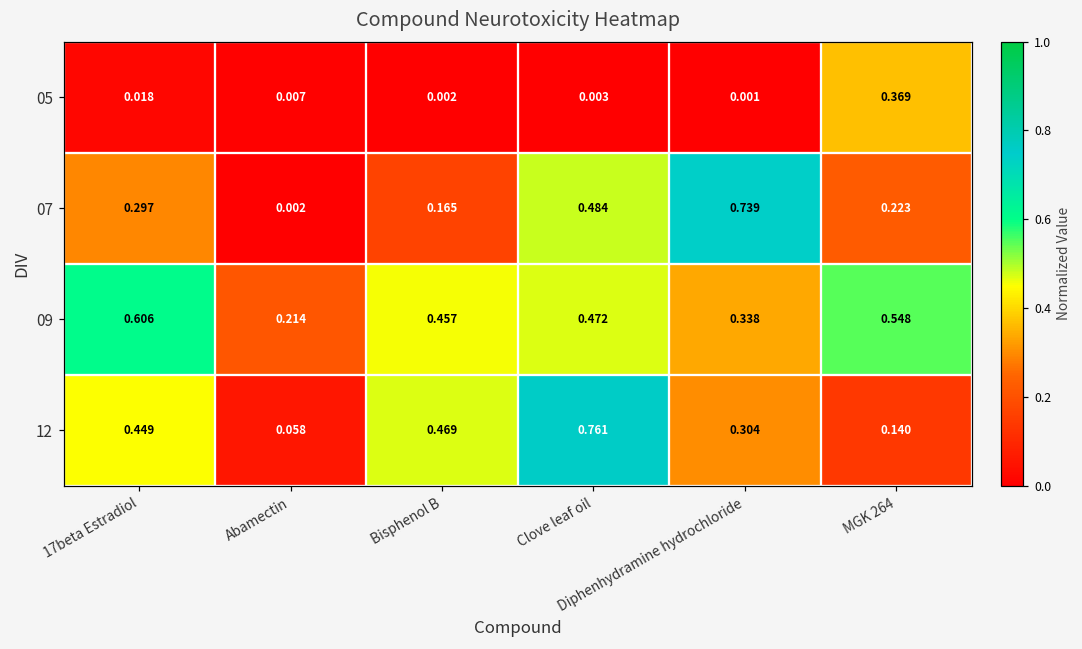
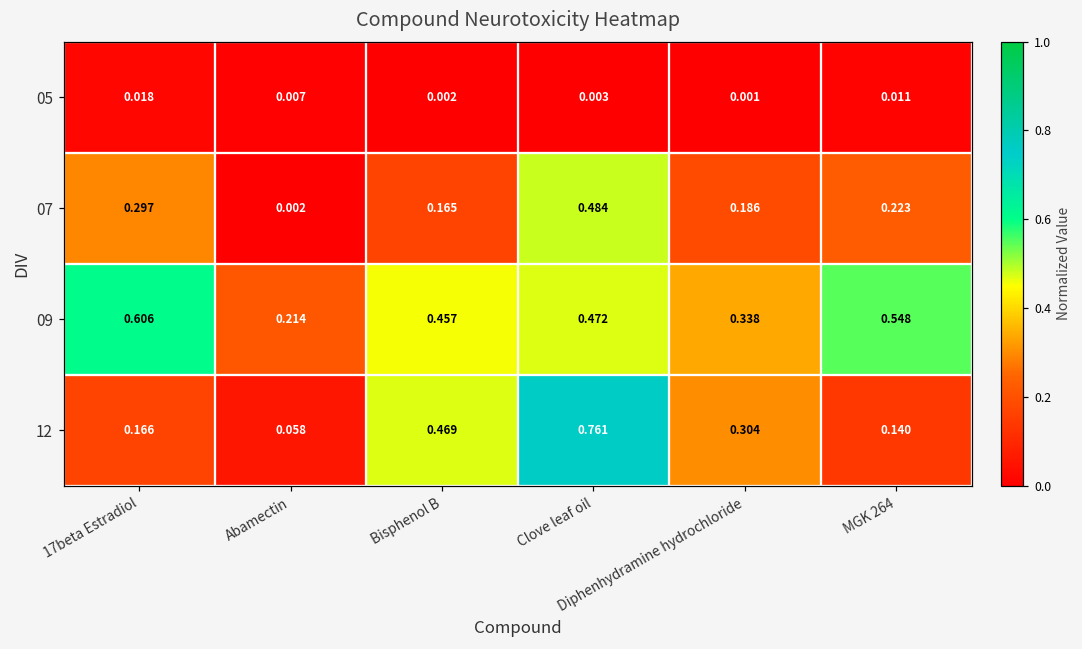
05, MGK 264: 0.369 -> 0.011
07, Diphenhydramine hydrochloride: 0.739 -> 0.186
12, 17beta Estradiol: 0.449 -> 0.166
